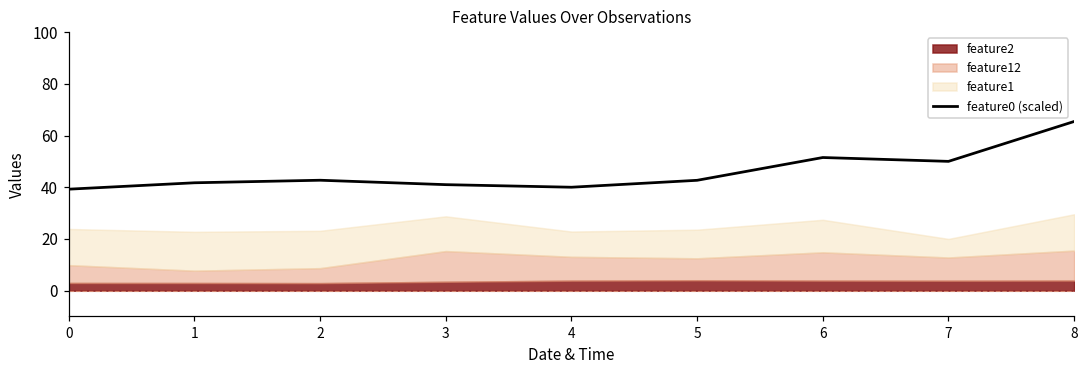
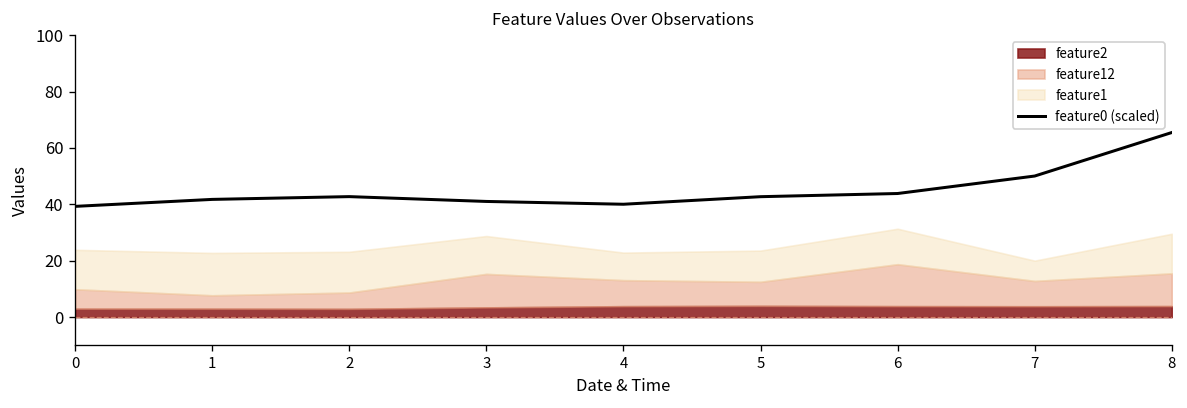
feature0 (scaled), 6: 52 -> 44
feature12, 6: 11 -> 15
